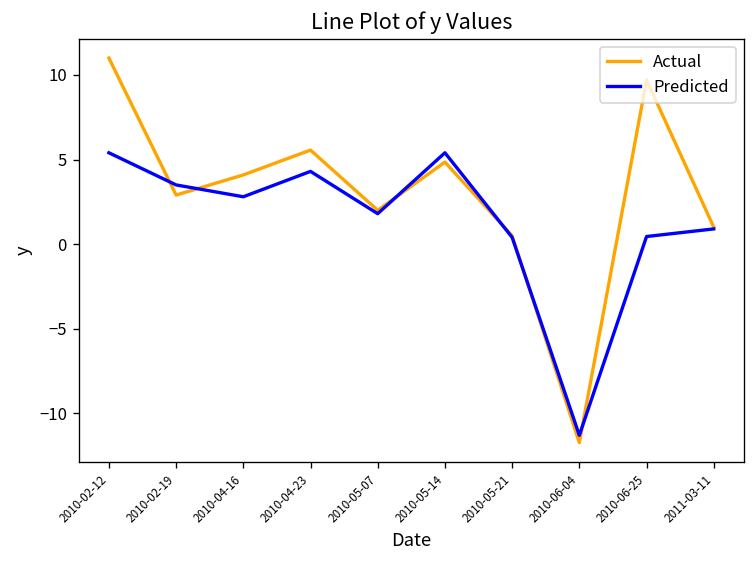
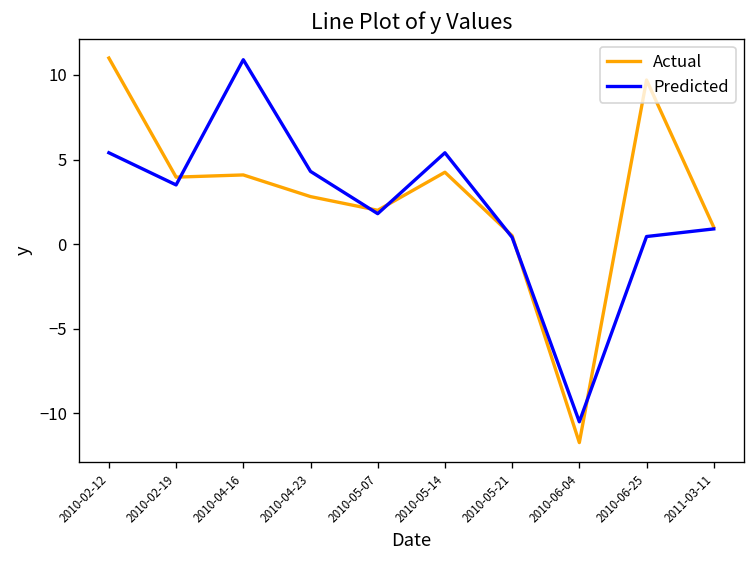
Actual, 2010-02-19: 2.9 -> 4.0
Predicted, 2010-04-16: 2.8 -> 10.9
Actual, 2010-04-23: 5.6 -> 2.8
Actual, 2010-05-14: 4.9 -> 4.3
Predicted, 2010-06-04: -11.3 -> -10.5
